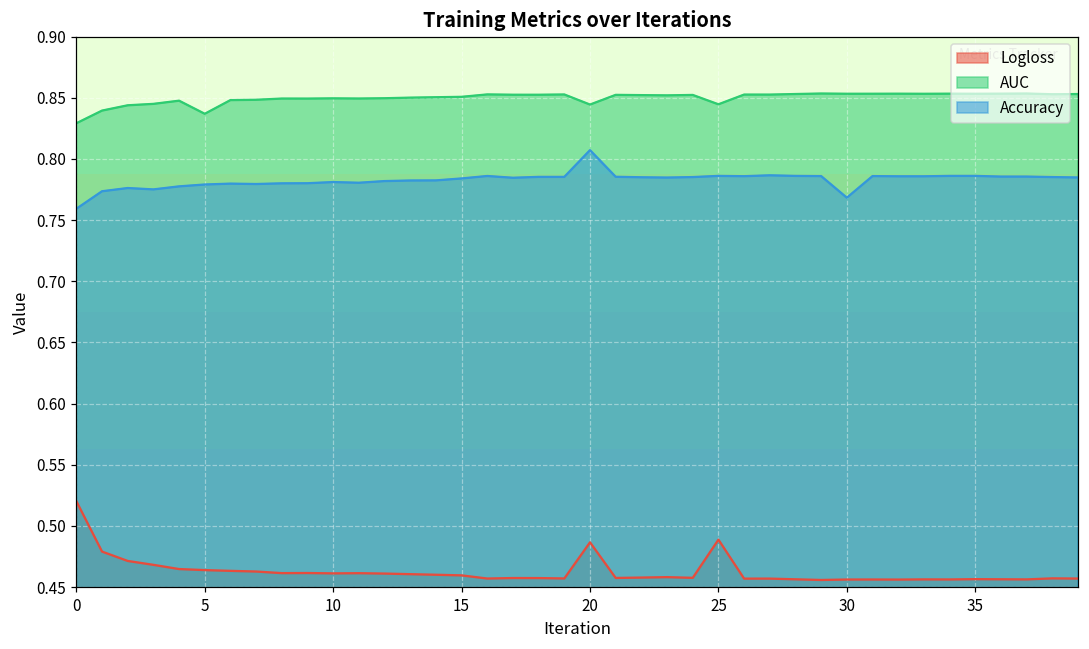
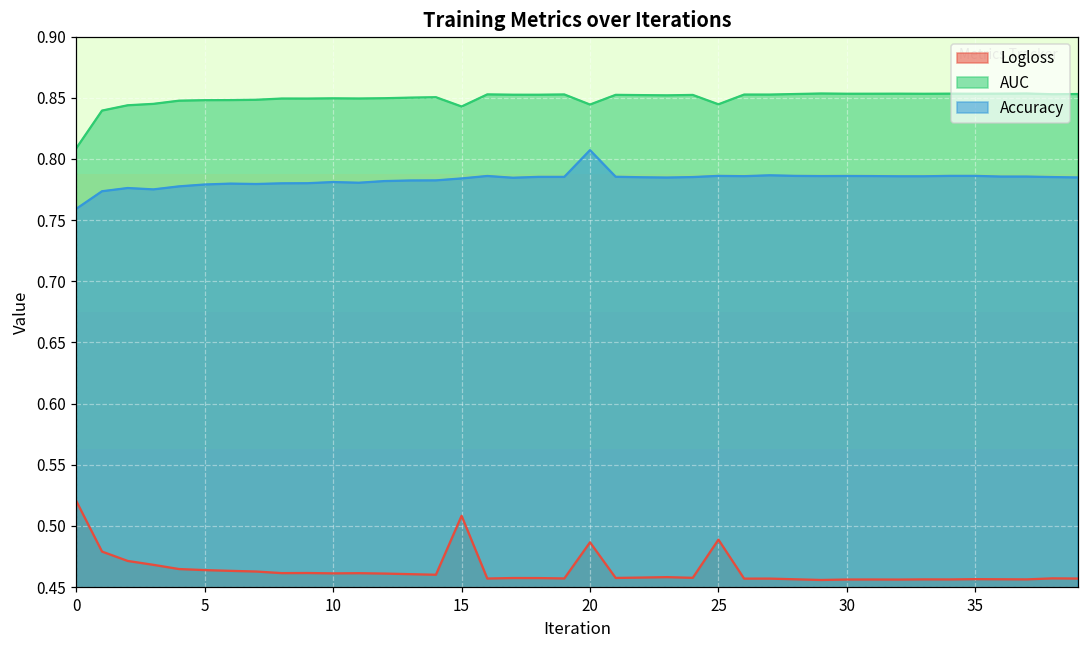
AUC, 0: 0.829 -> 0.809
AUC, 5: 0.837 -> 0.848
Logloss, 15: 0.460 -> 0.508
AUC, 15: 0.851 -> 0.843
Accuracy, 30: 0.768 -> 0.786
